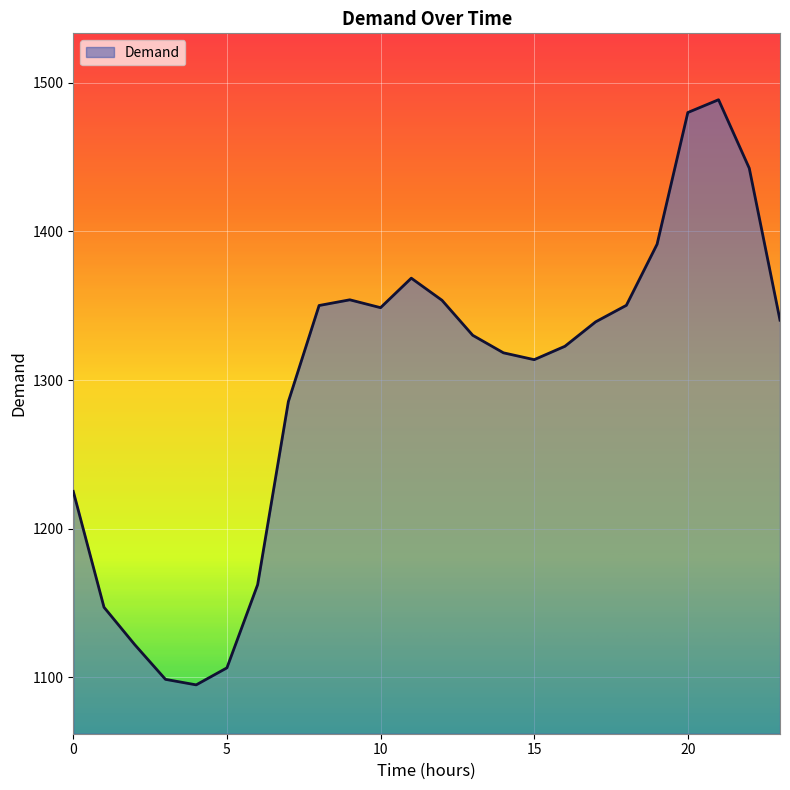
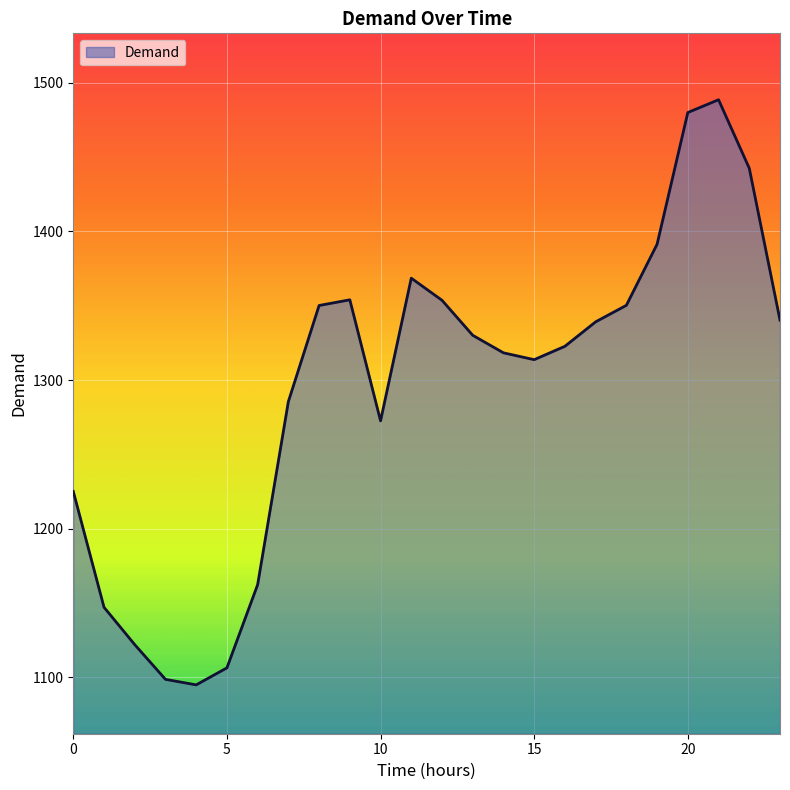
10: 1349 -> 1273
